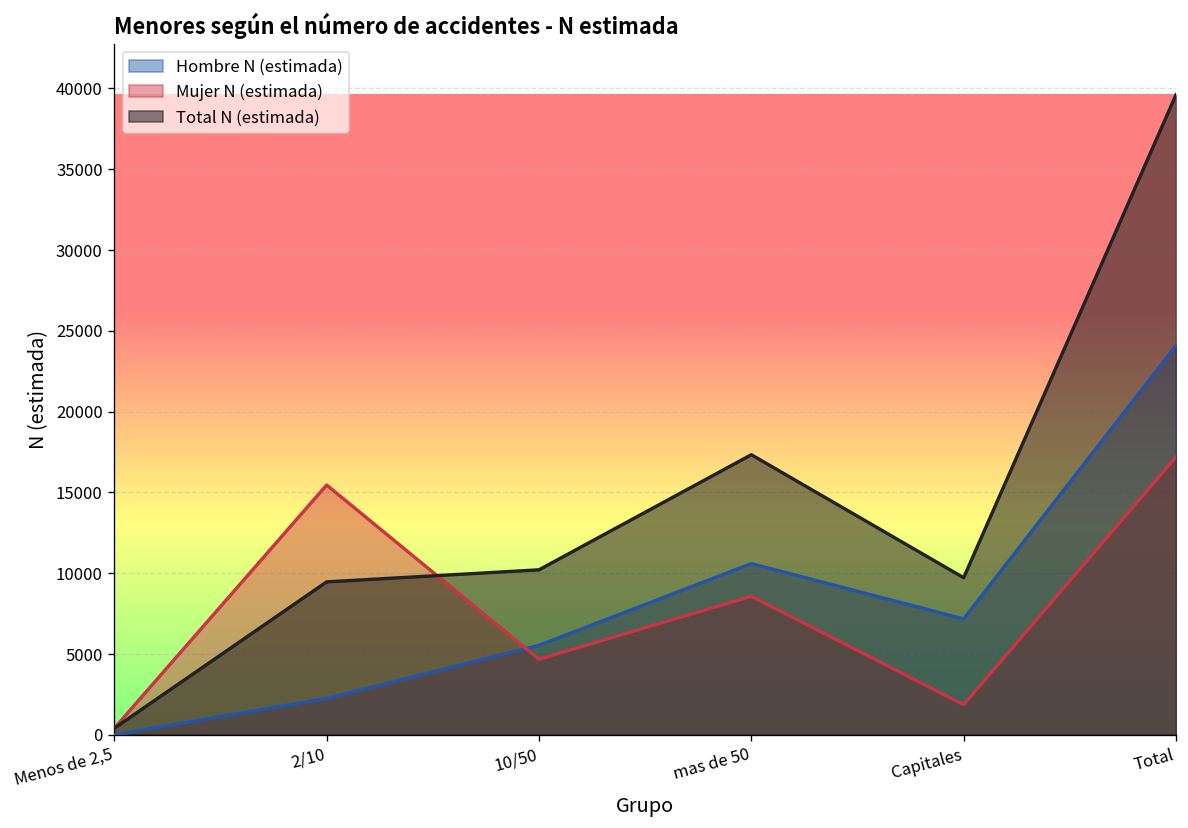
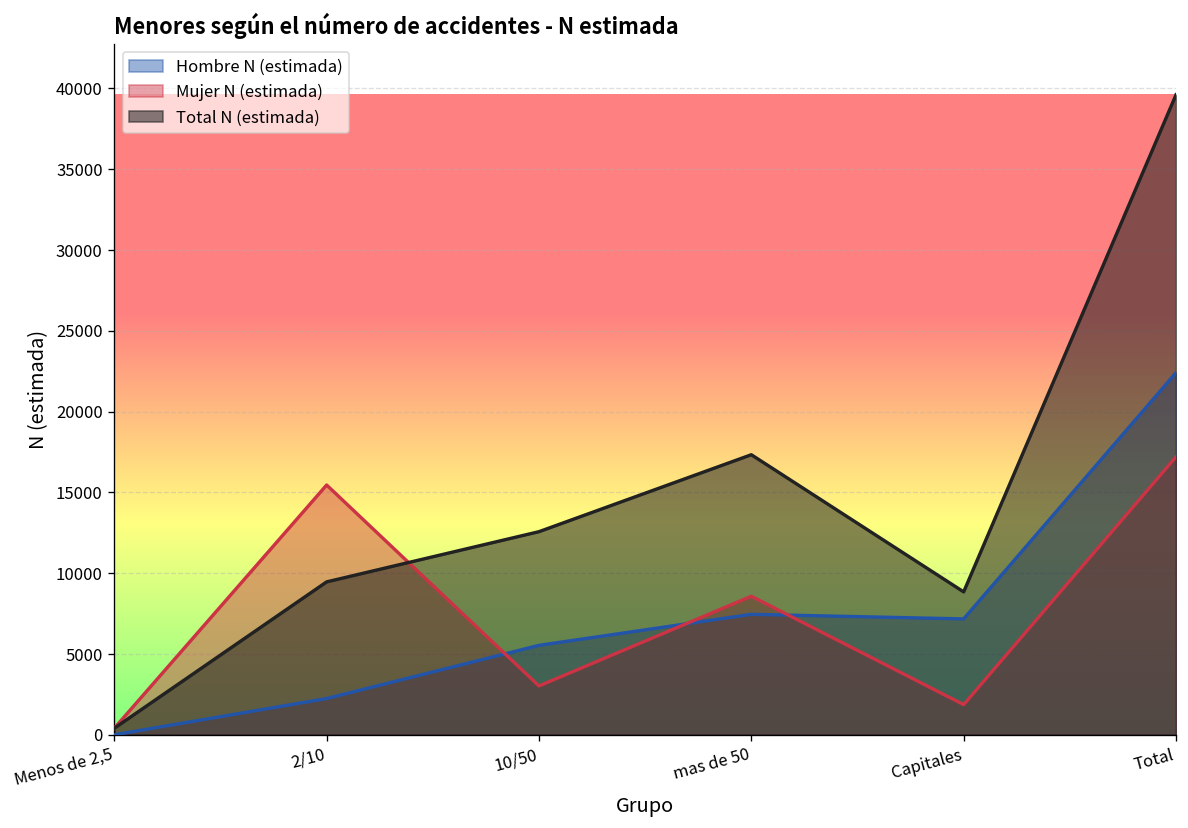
Mujer N (estimada), 10/50: 4700 -> 3000
Total N (estimada), 10/50: 10200 -> 12600
Hombre N (estimada), mas de 50: 10600 -> 7500
Total N (estimada), Capitales: 9700 -> 8800
Hombre N (estimada), Total: 24100 -> 22400
